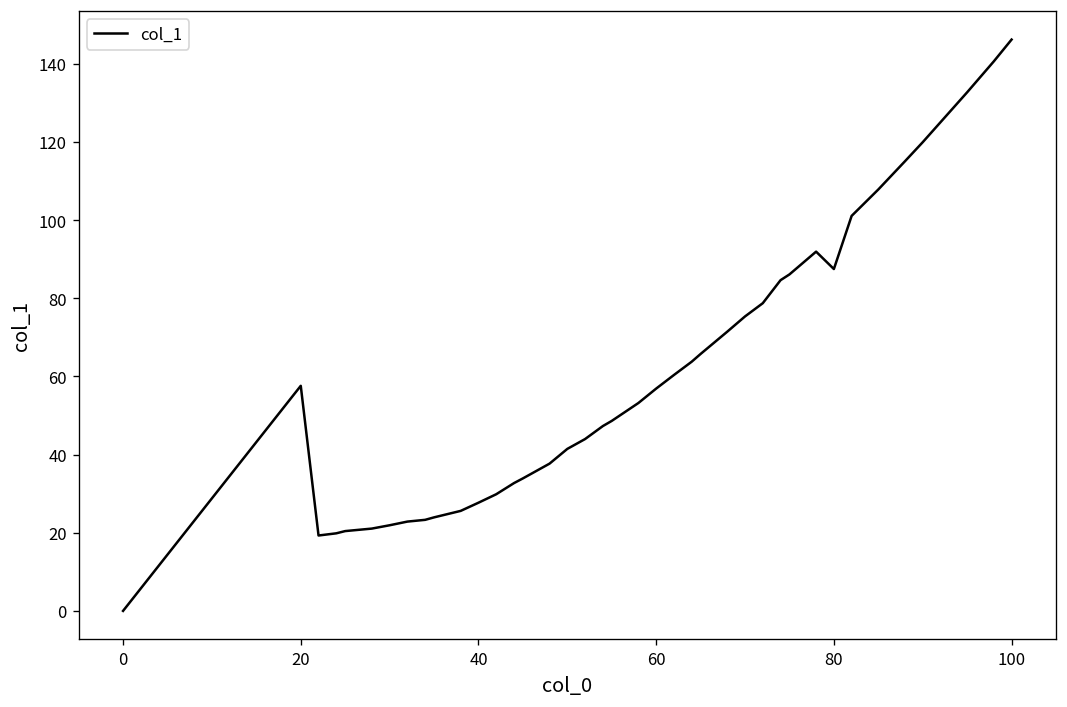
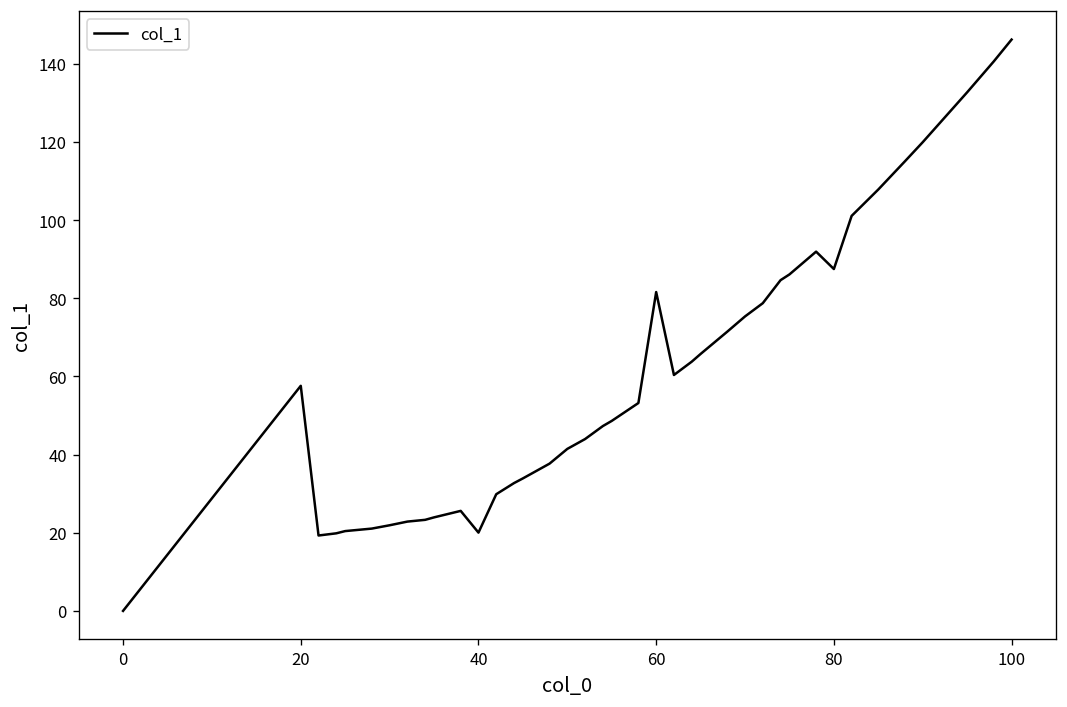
40: 28 -> 20
60: 57 -> 82
